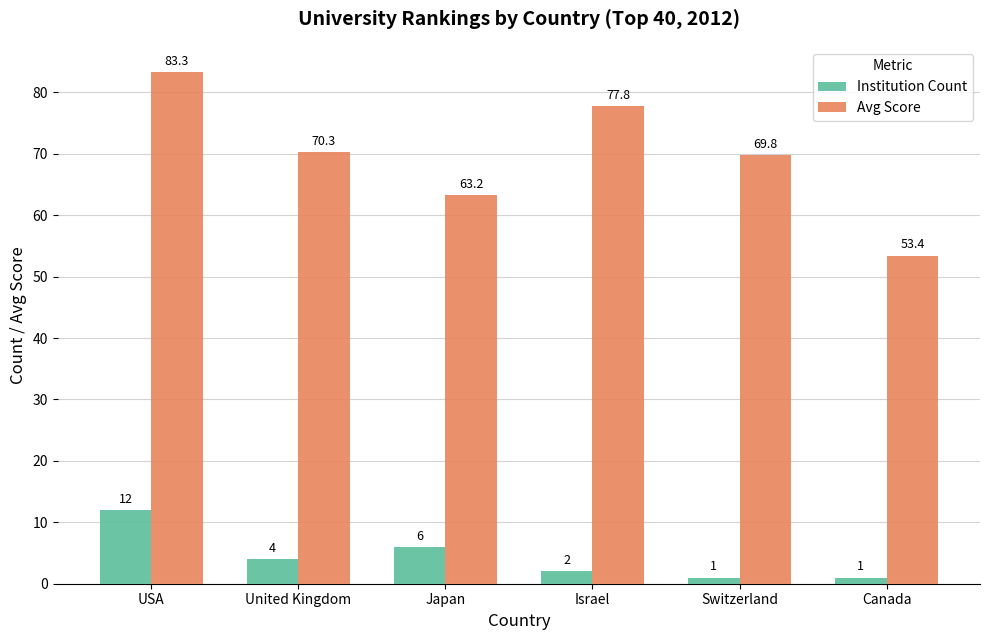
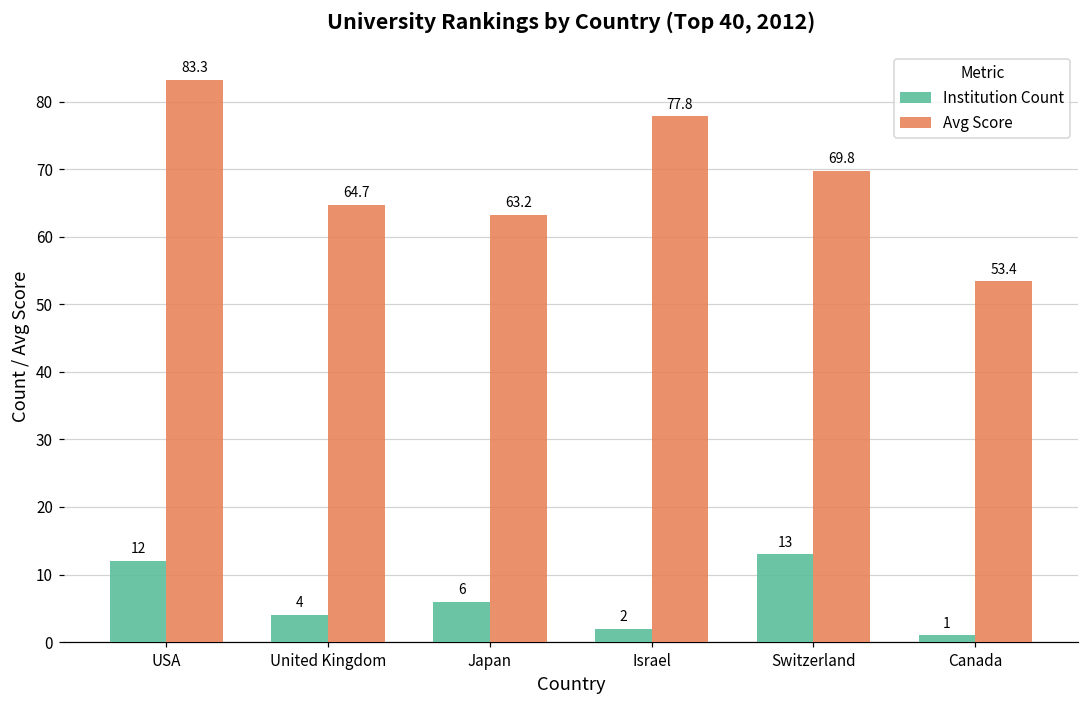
Avg Score, United Kingdom: 70.3 -> 64.7
Institution Count, Switzerland: 1 -> 13
